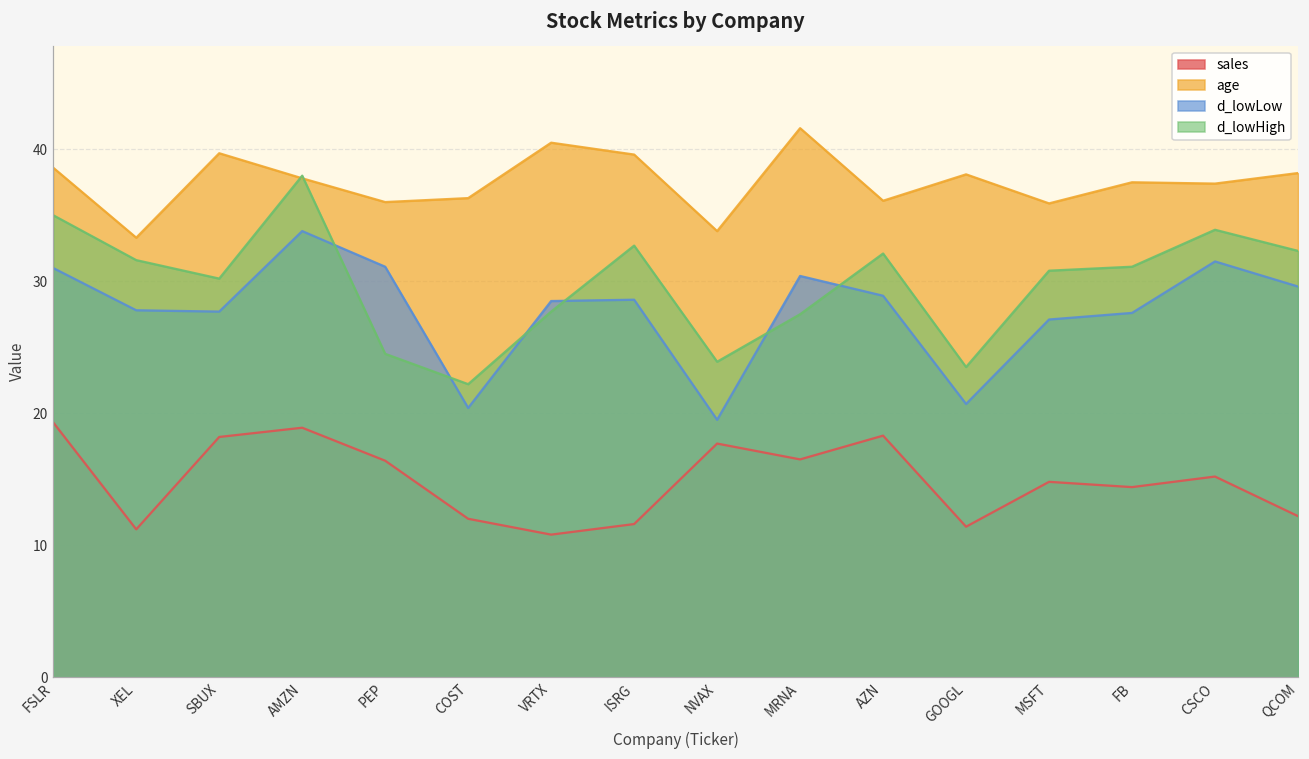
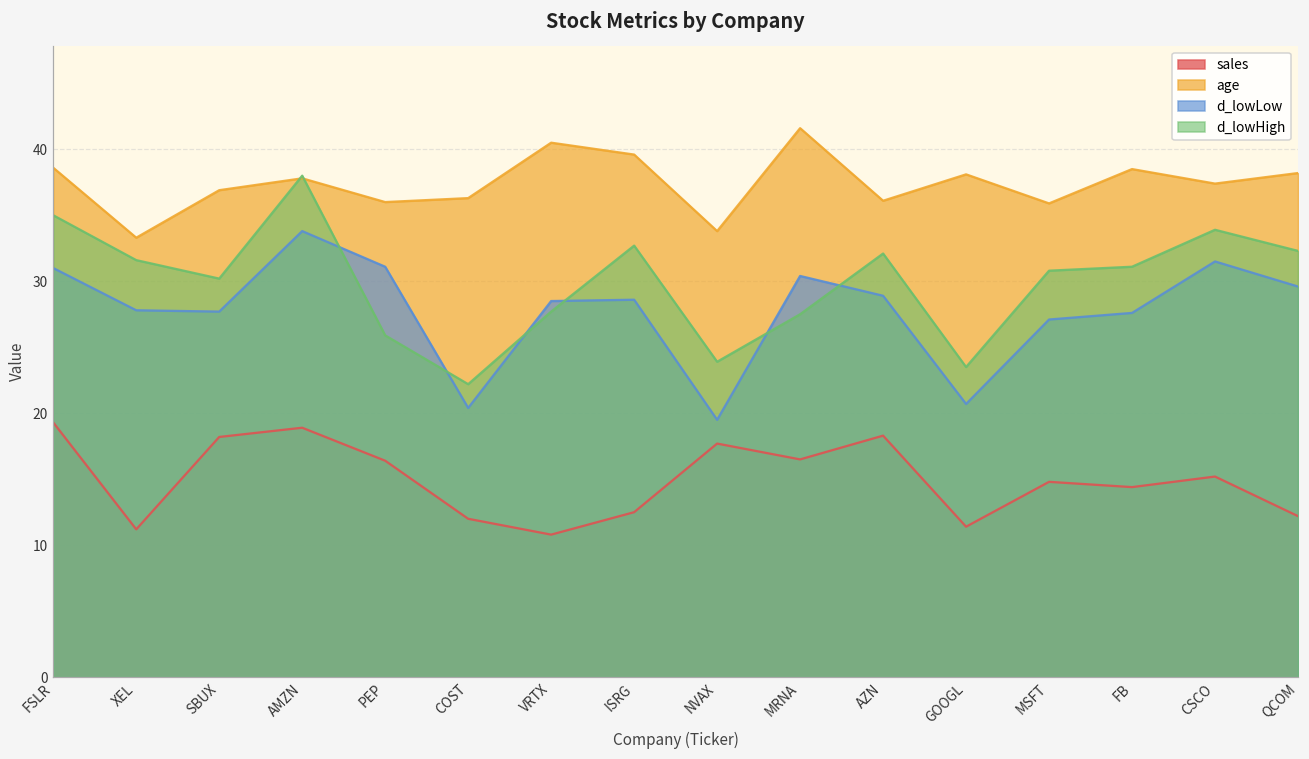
age, SBUX: 39.7 -> 36.9
d_lowHigh, PEP: 24.5 -> 25.9
sales, ISRG: 11.6 -> 12.5
age, FB: 37.5 -> 38.5
